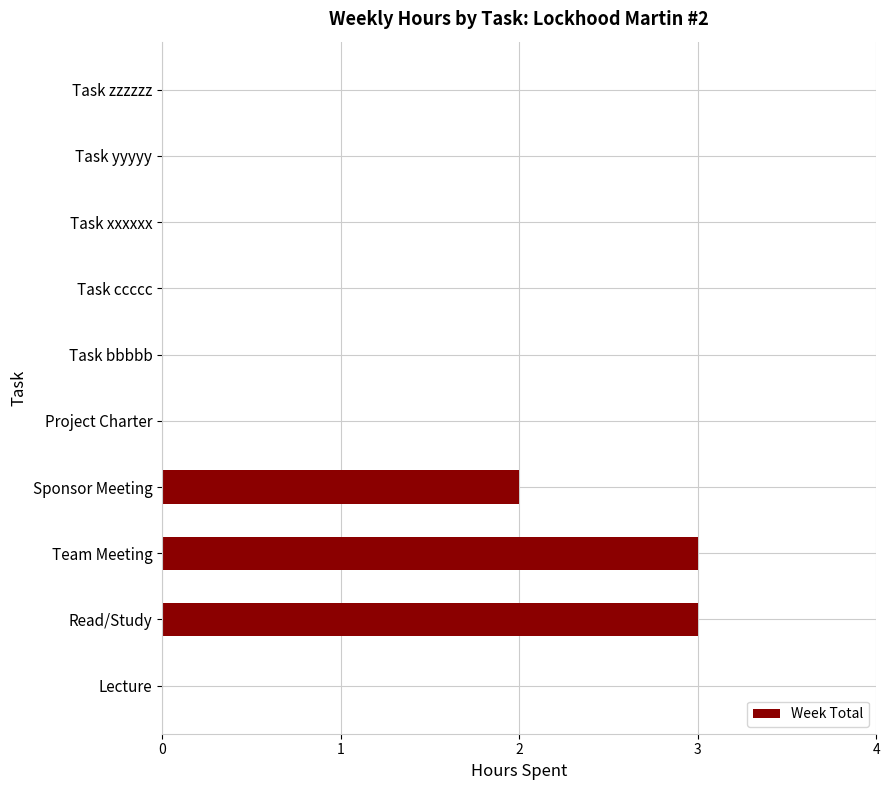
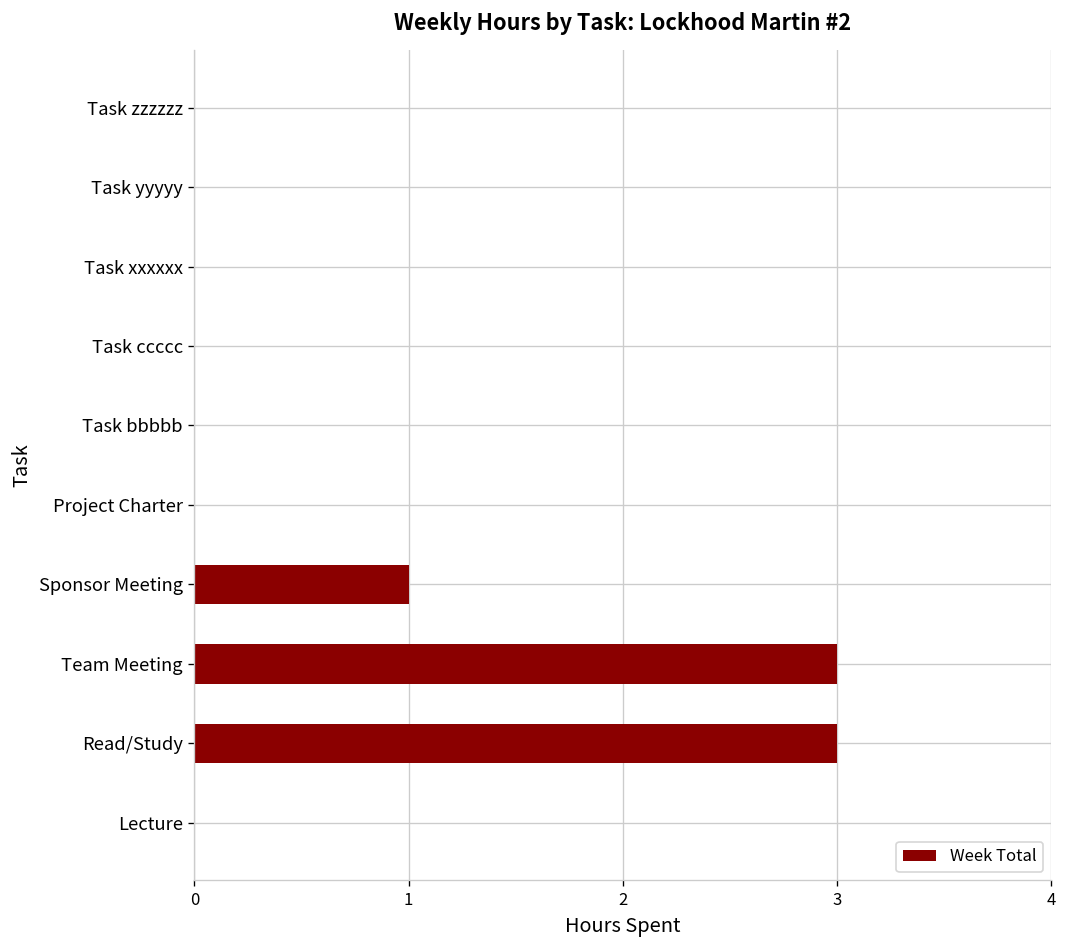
Sponsor Meeting: 2 -> 1
